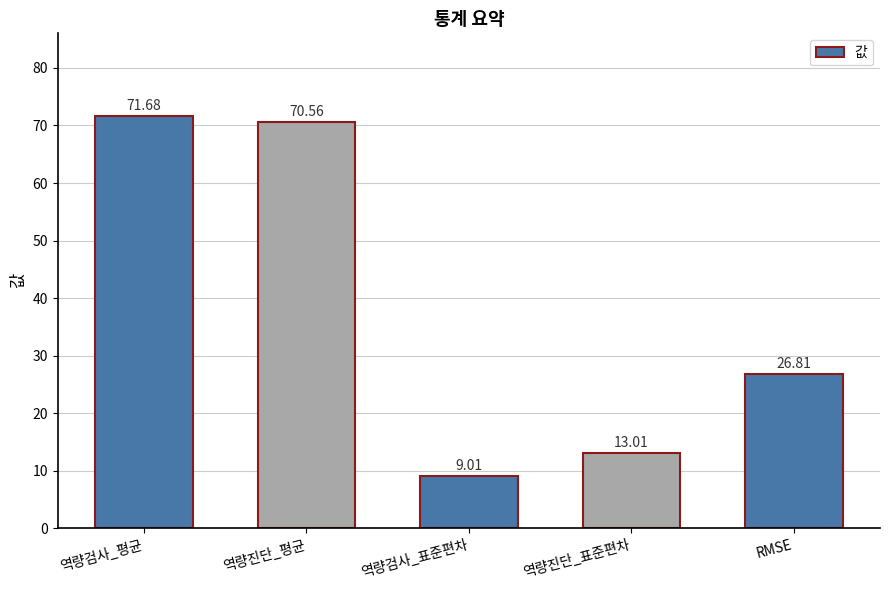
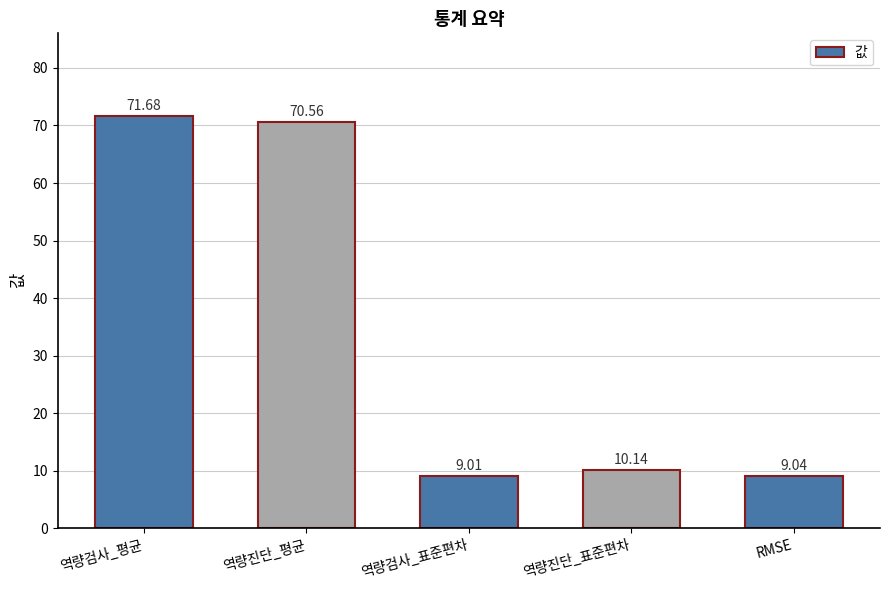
역량진단_표준편차: 13.01 -> 10.14
RMSE: 26.81 -> 9.04
